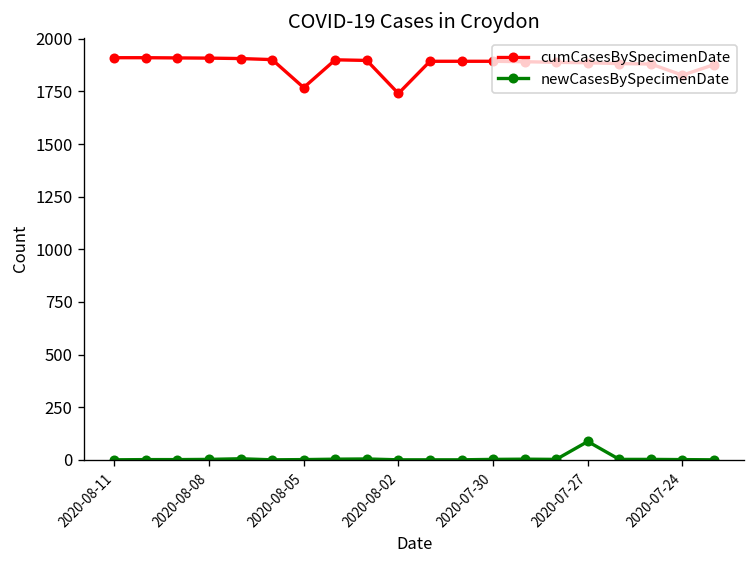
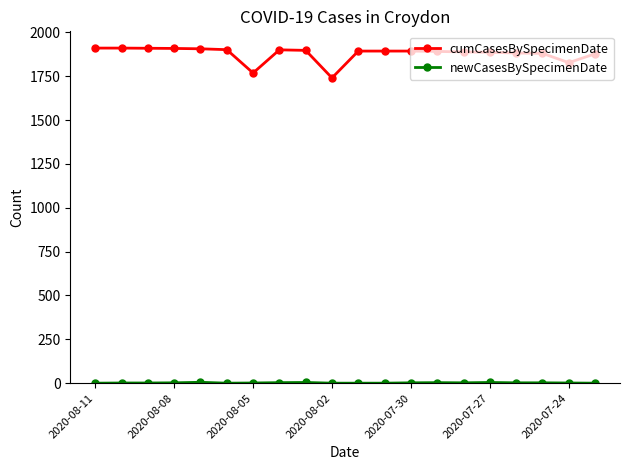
newCasesBySpecimenDate, 2020-07-27: 90 -> 0
